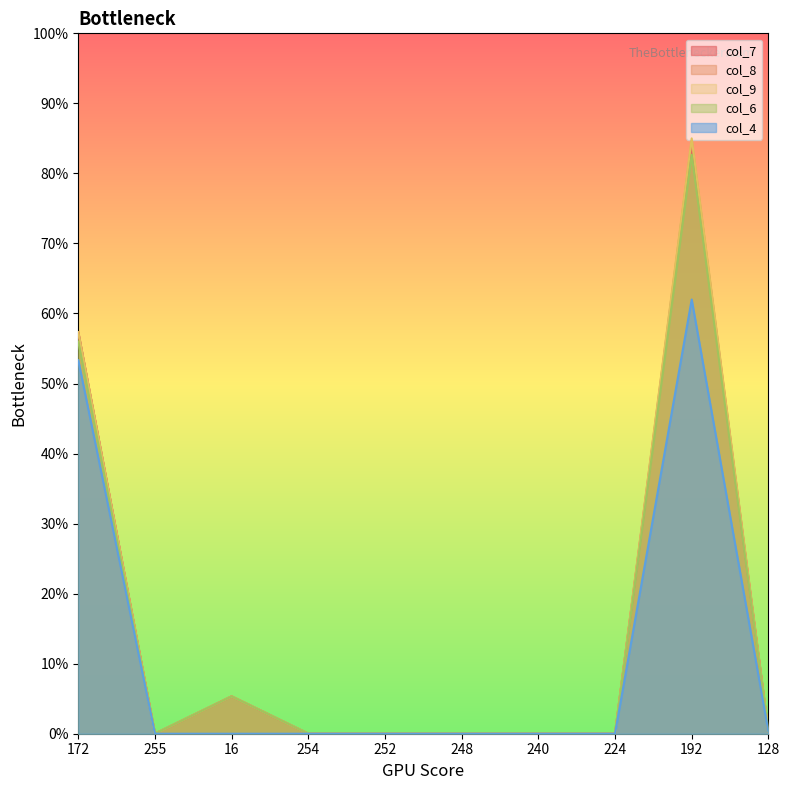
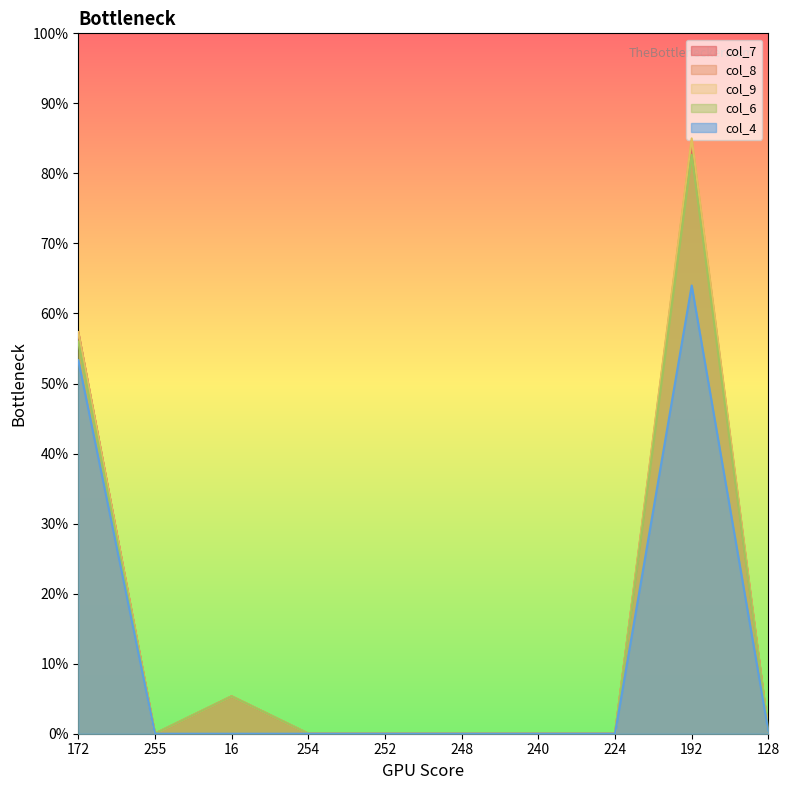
col_4, 192: 62% -> 64%
